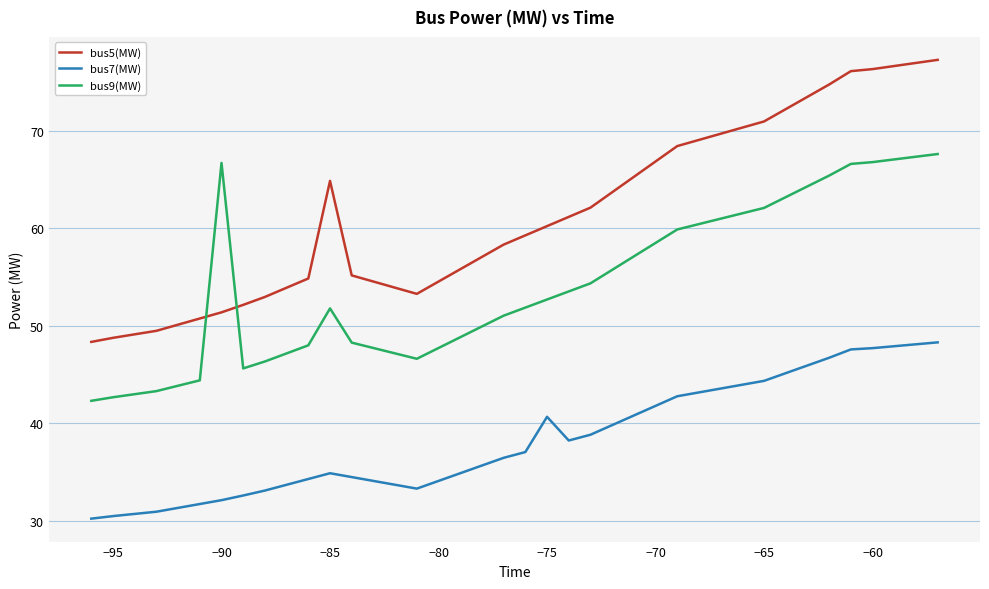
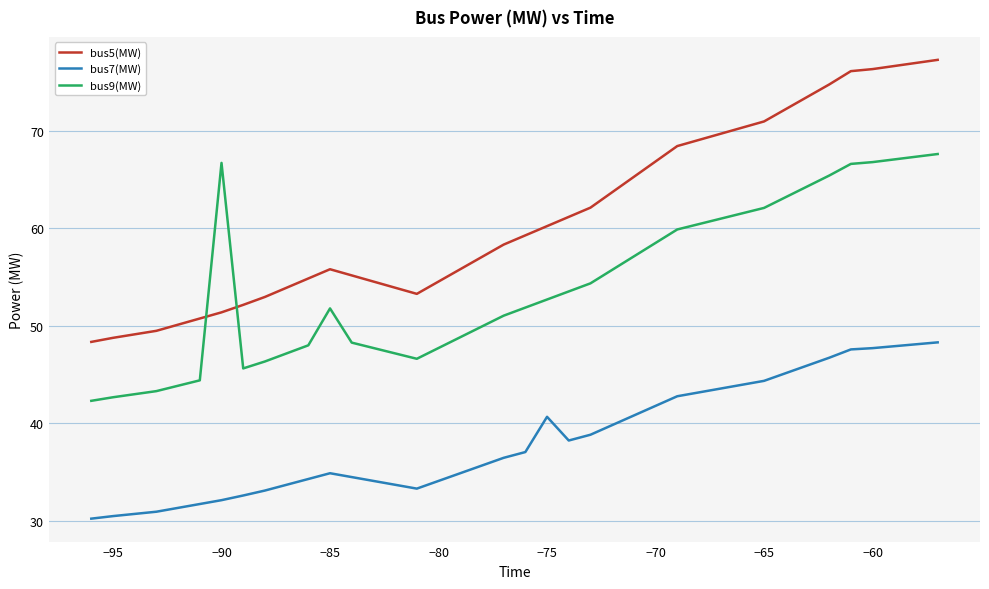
bus5(MW), −85: 65 -> 56
